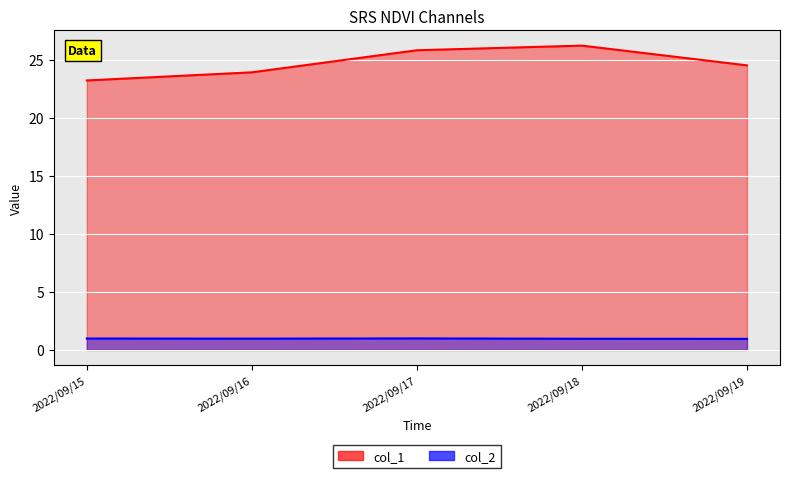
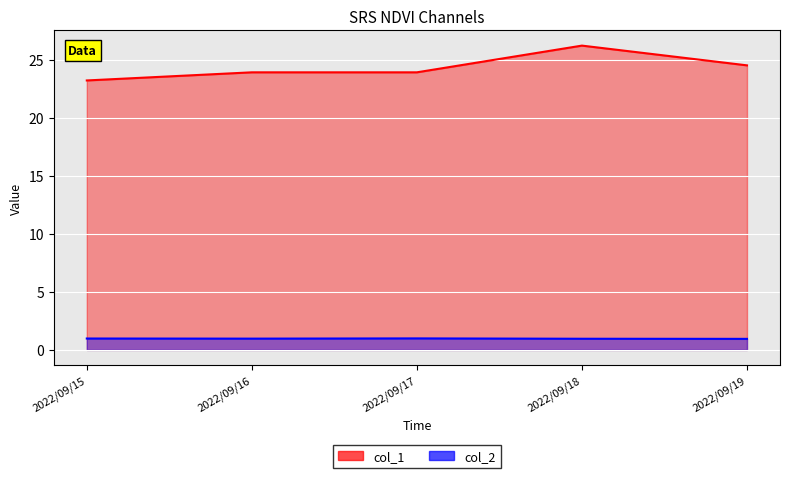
col_1, 2022/09/17: 25.8 -> 23.9
